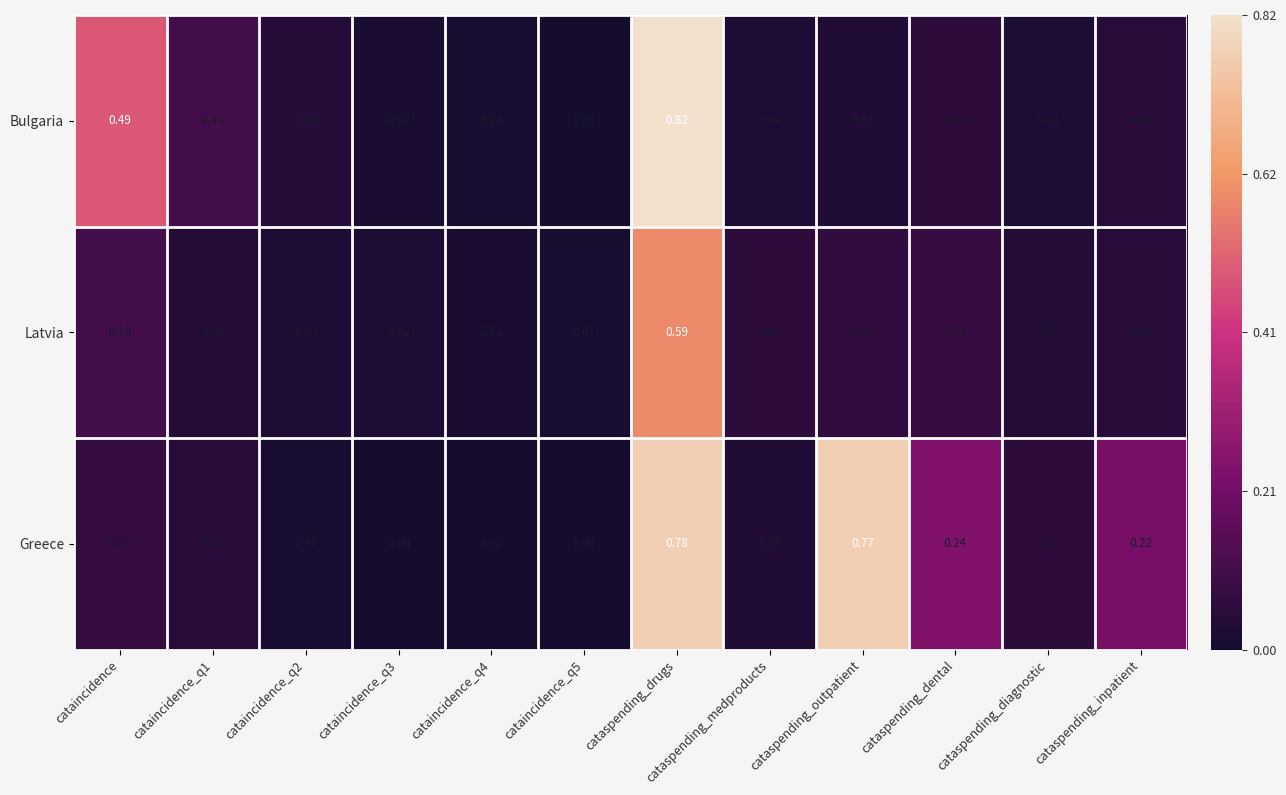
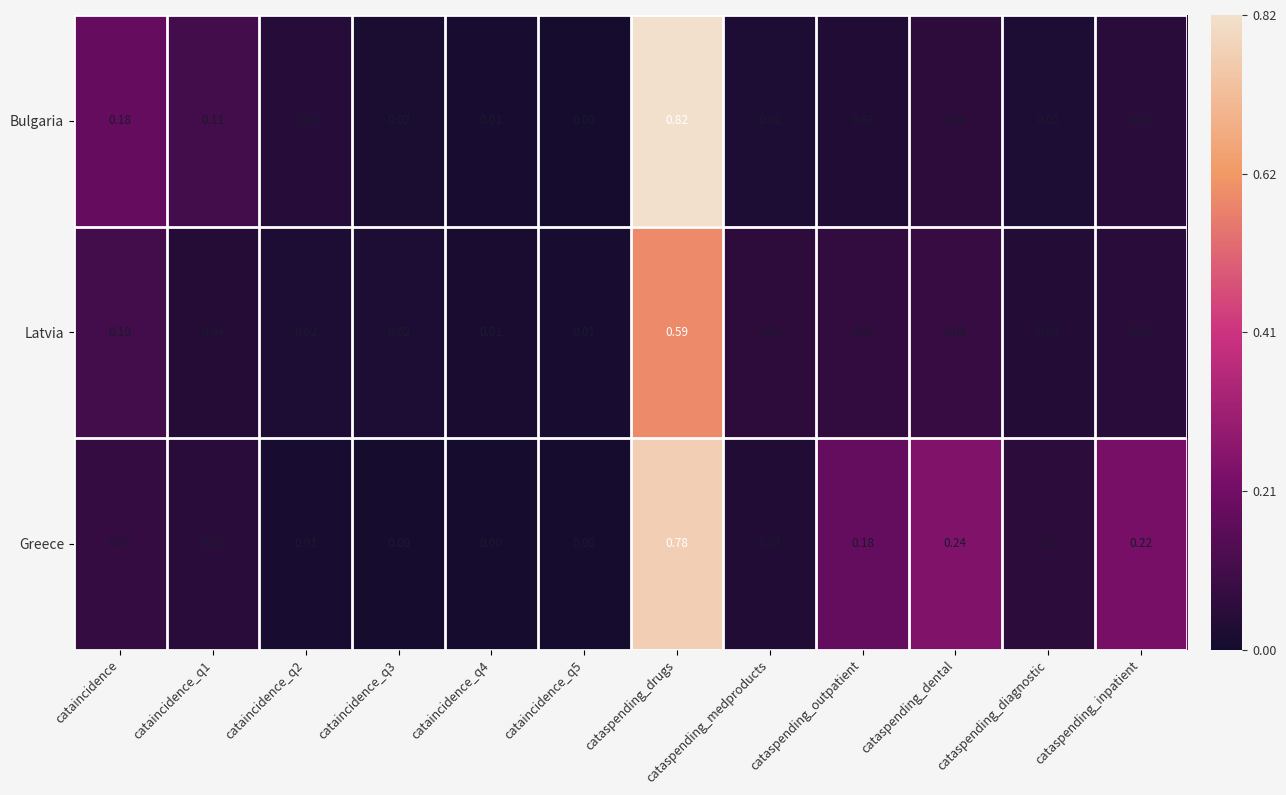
Bulgaria, cataincidence: 0.49 -> 0.18
Greece, cataspending_outpatient: 0.77 -> 0.18
